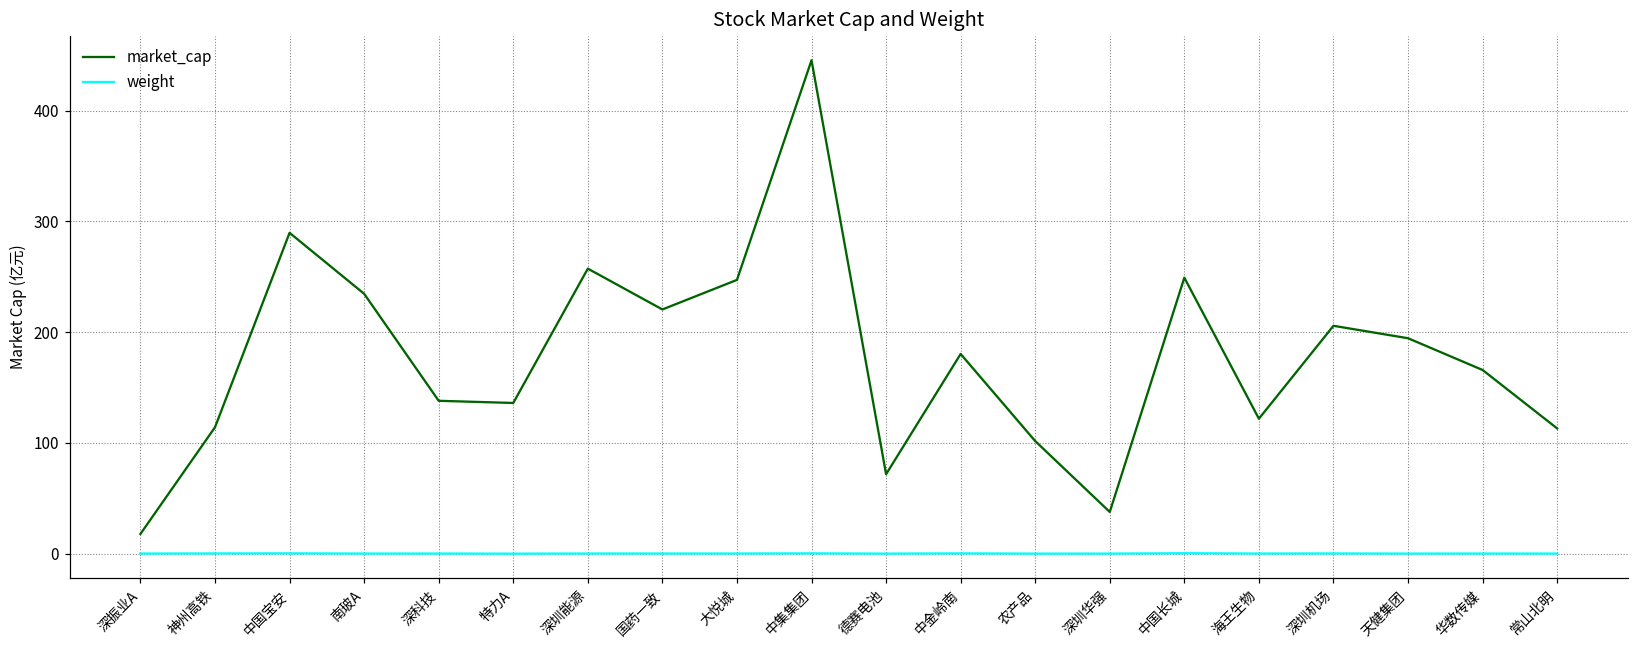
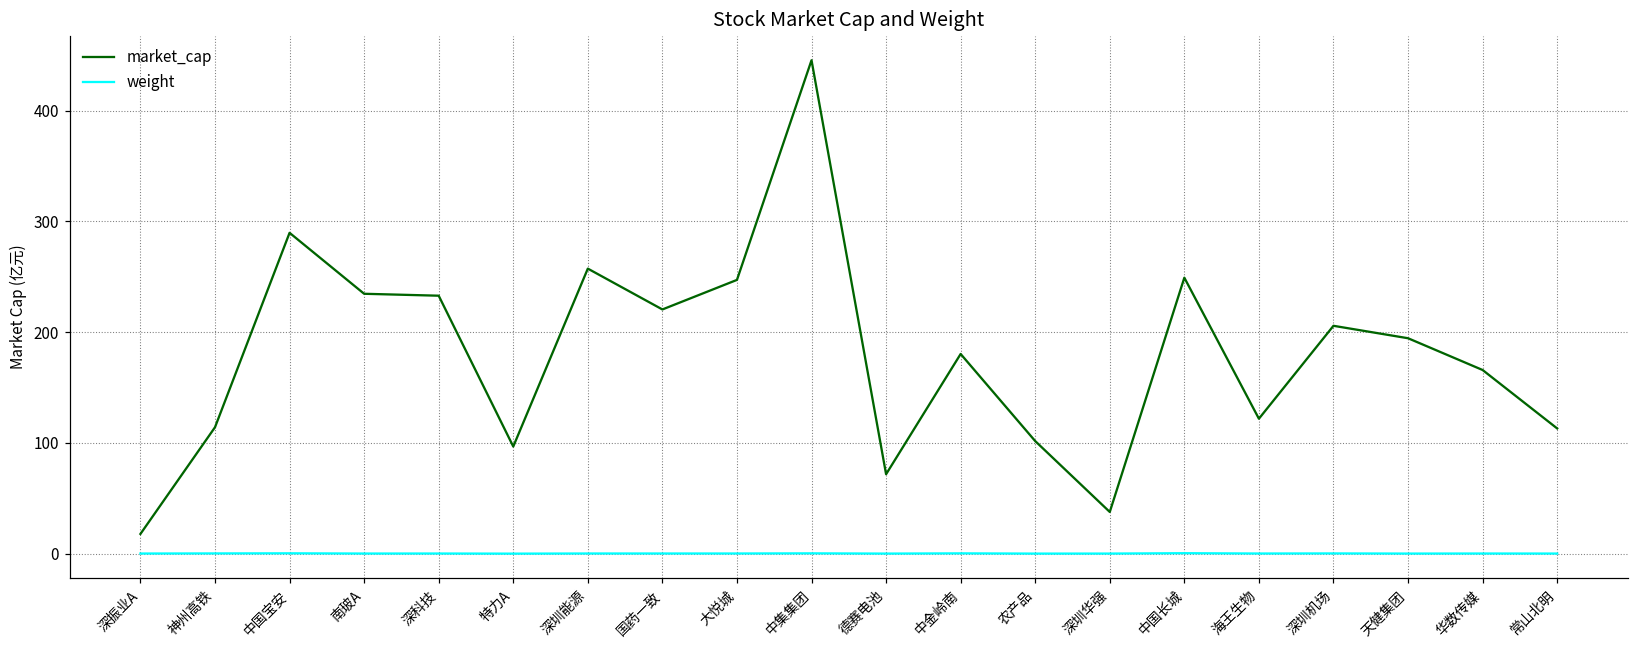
market_cap, 深科技: 138 -> 233
market_cap, 特力A: 136 -> 97
